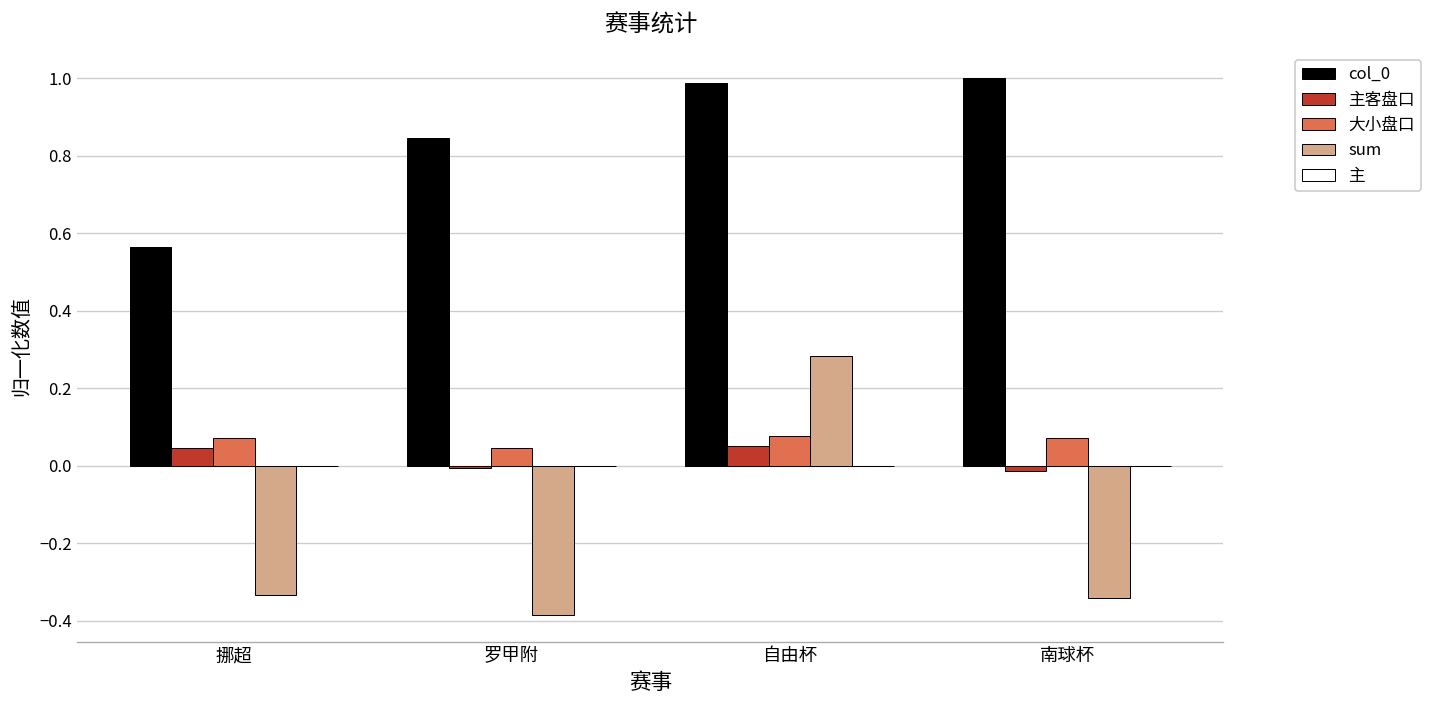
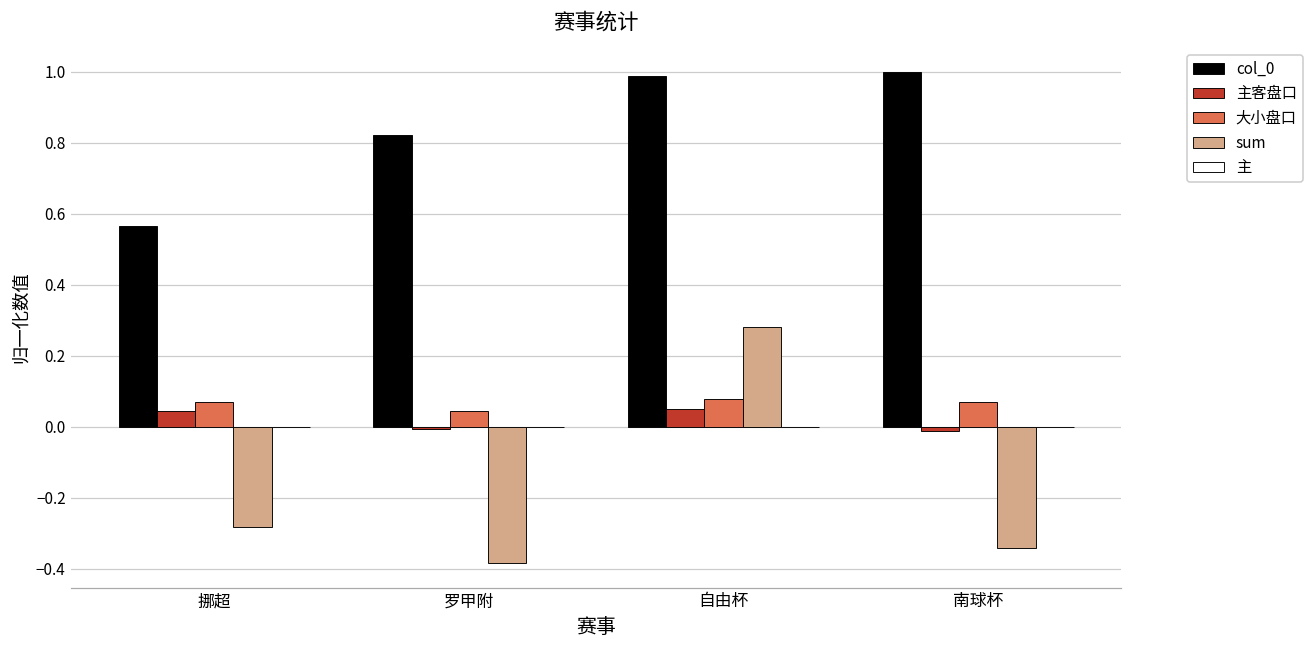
sum, 挪超: -0.33 -> -0.28
col_0, 罗甲附: 0.85 -> 0.82
